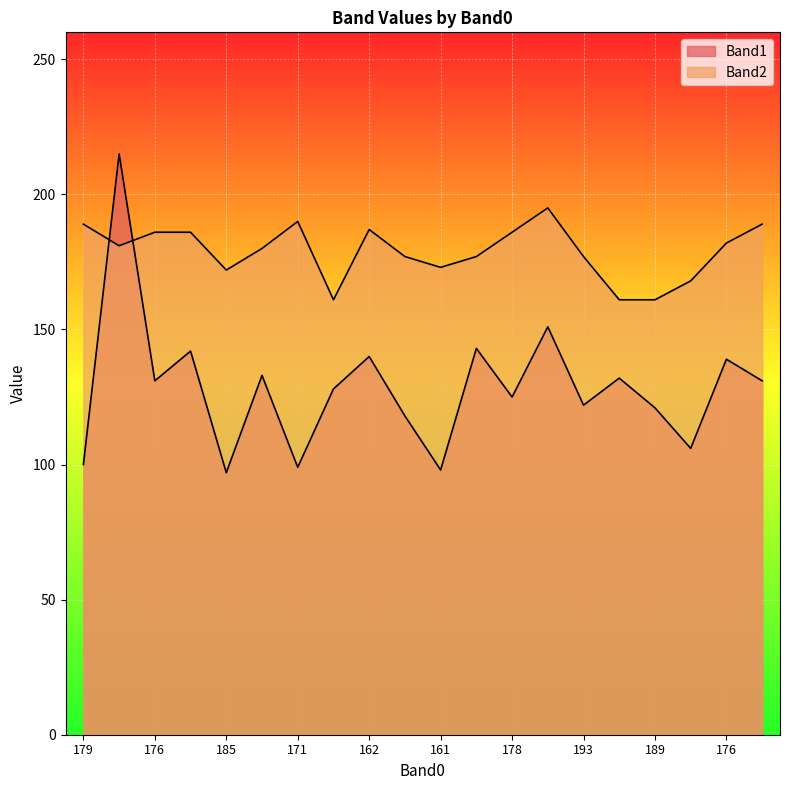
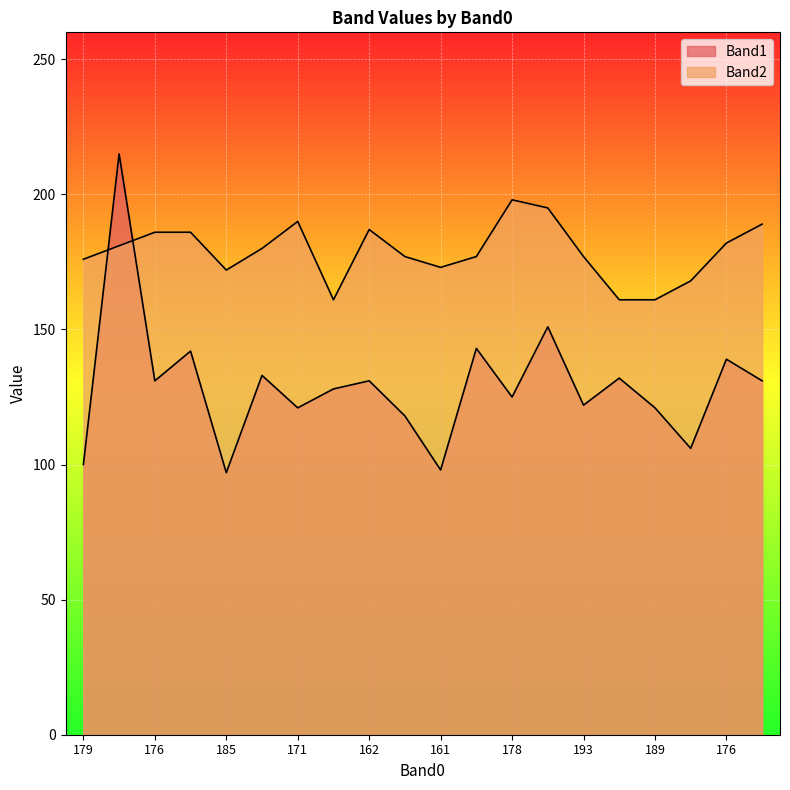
Band2, 179: 189 -> 176
Band1, 171: 99 -> 121
Band1, 162: 140 -> 131
Band2, 178: 186 -> 198
